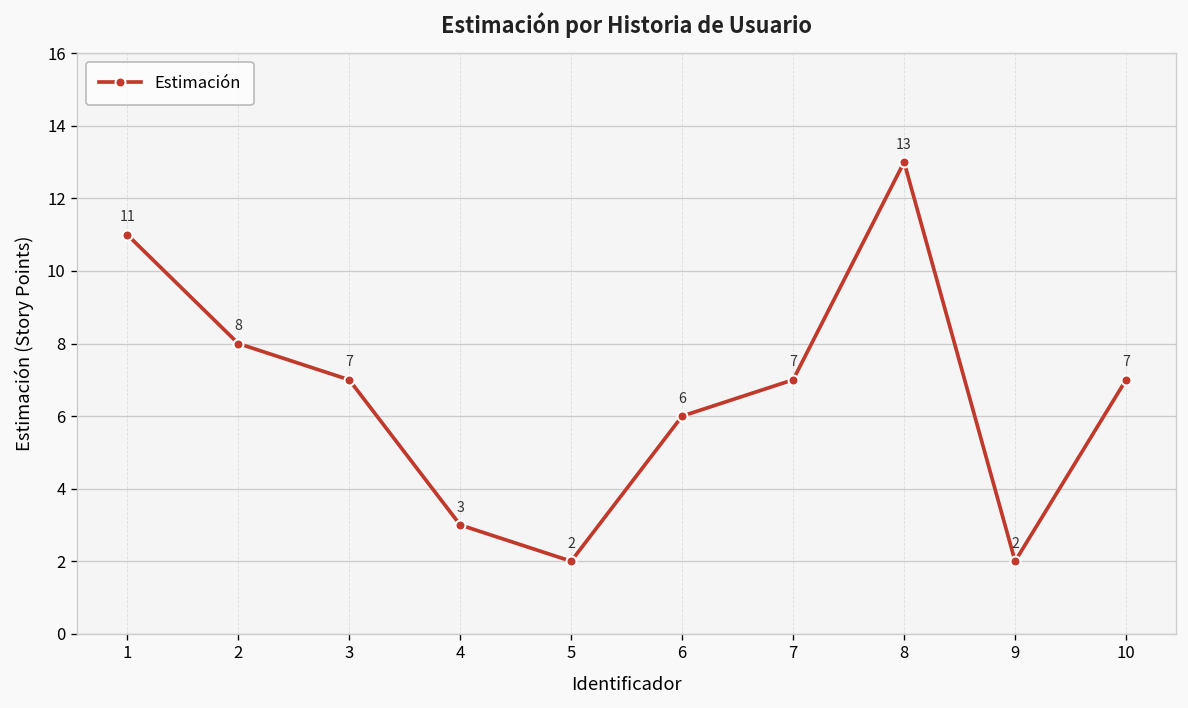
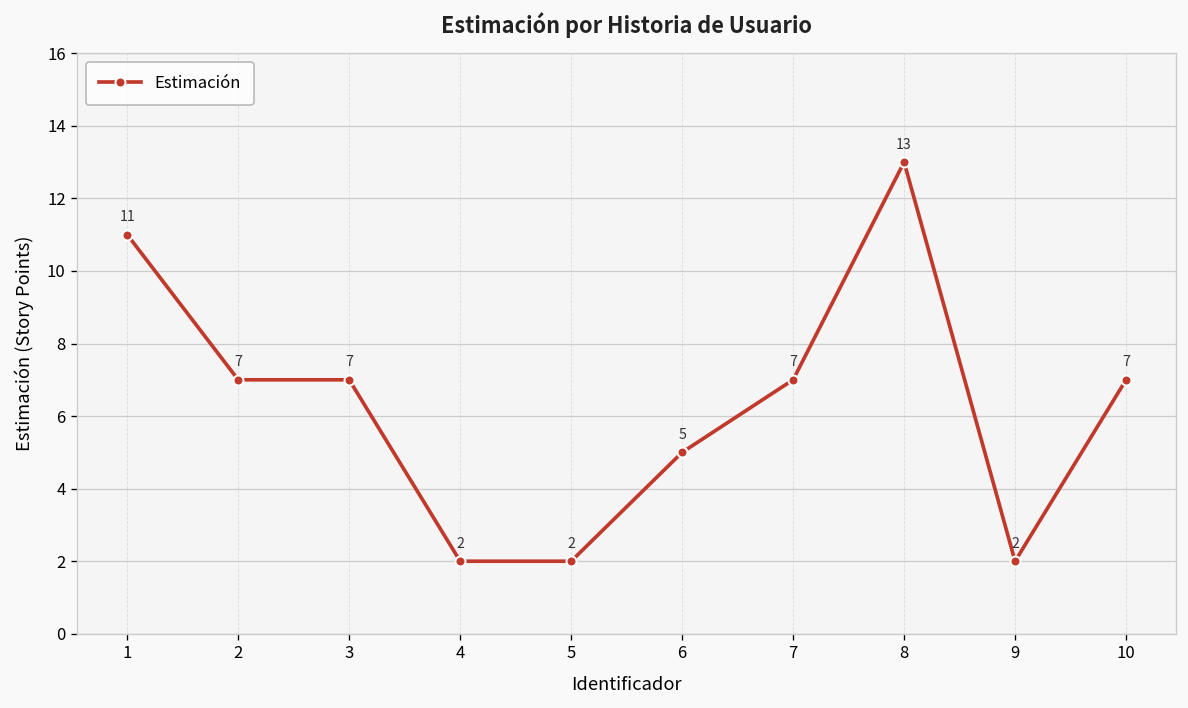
2: 8 -> 7
4: 3 -> 2
6: 6 -> 5
